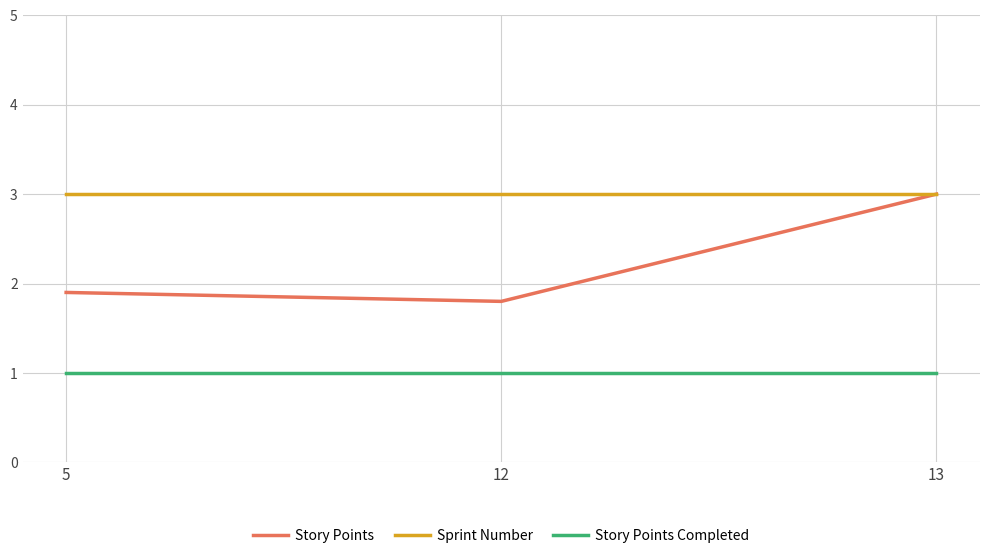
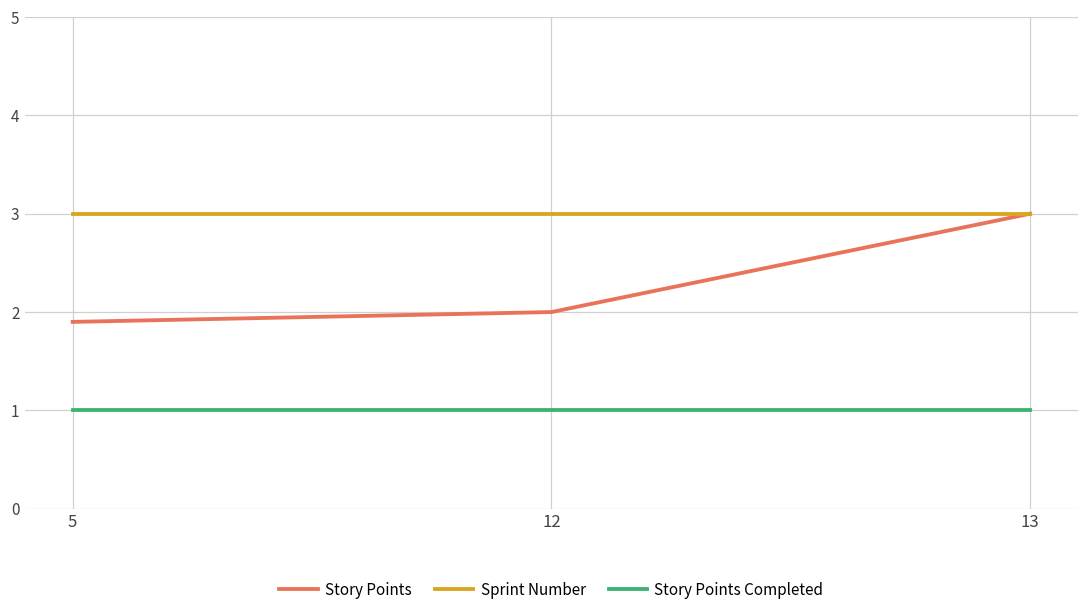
Story Points, 12: 1.8 -> 2.0
